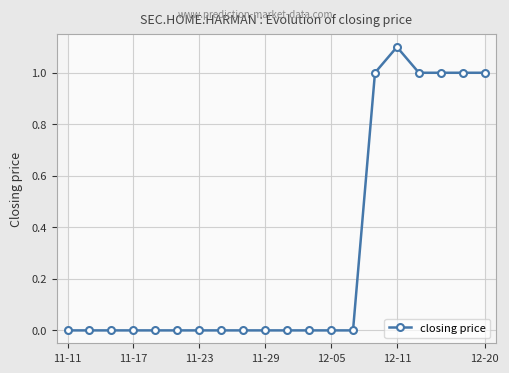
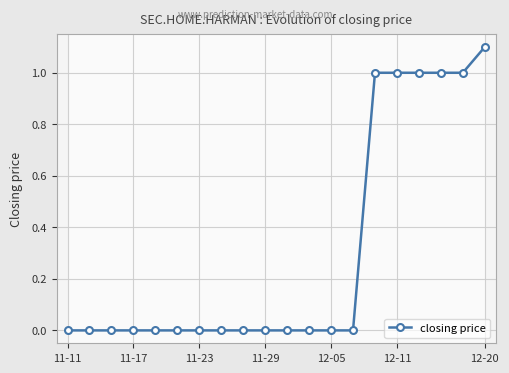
closing price, 12-11: 1.1 -> 1.0
closing price, 12-20: 1.0 -> 1.1
